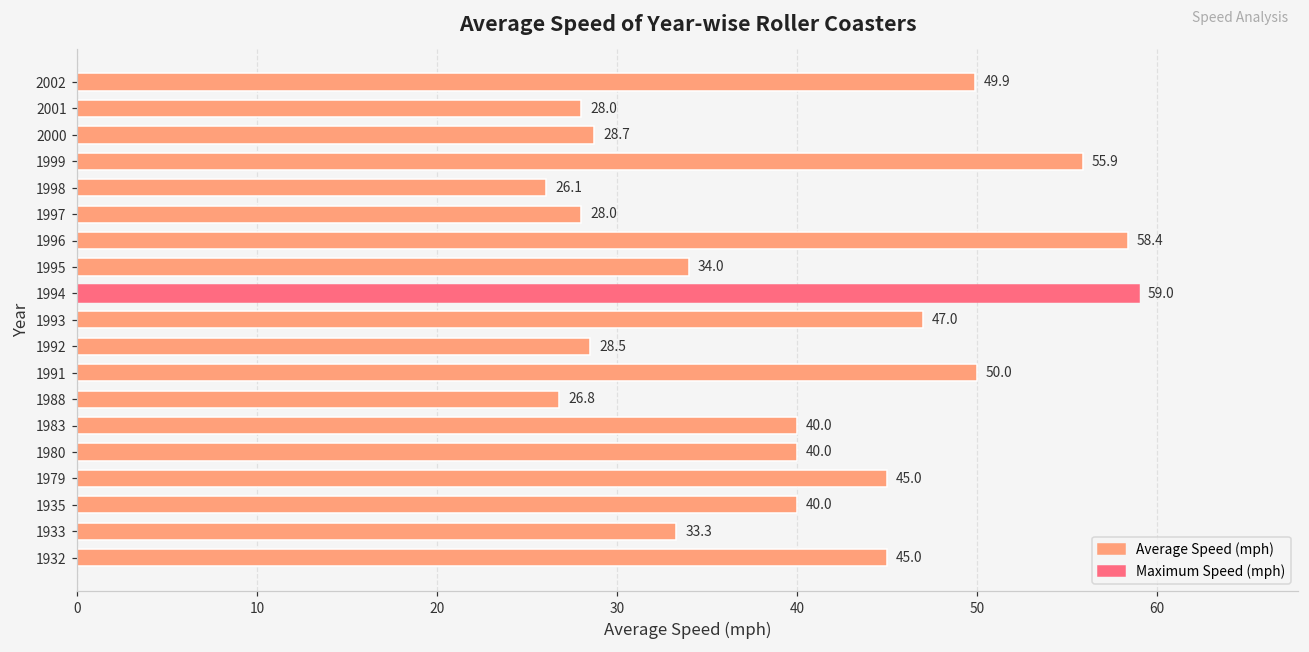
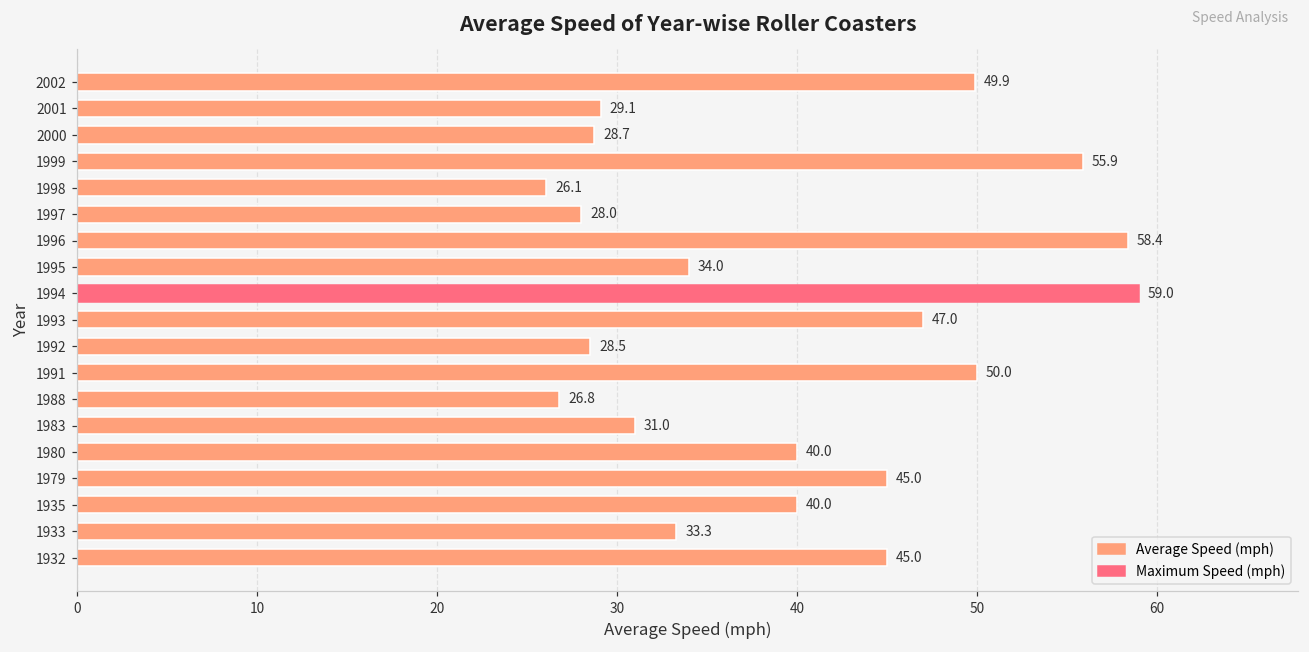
2001: 28.0 -> 29.1
1983: 40.0 -> 31.0
